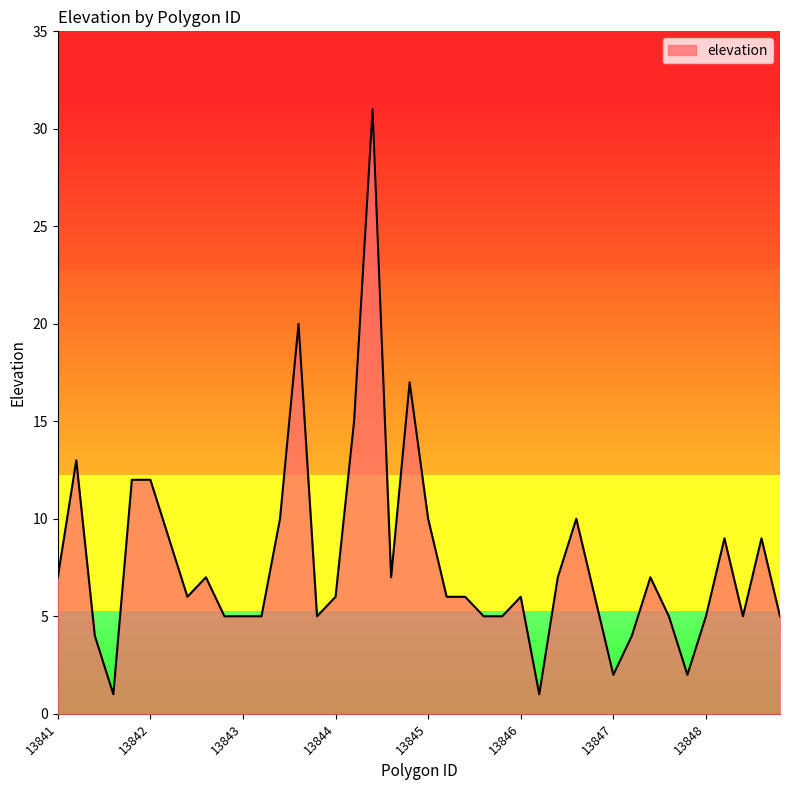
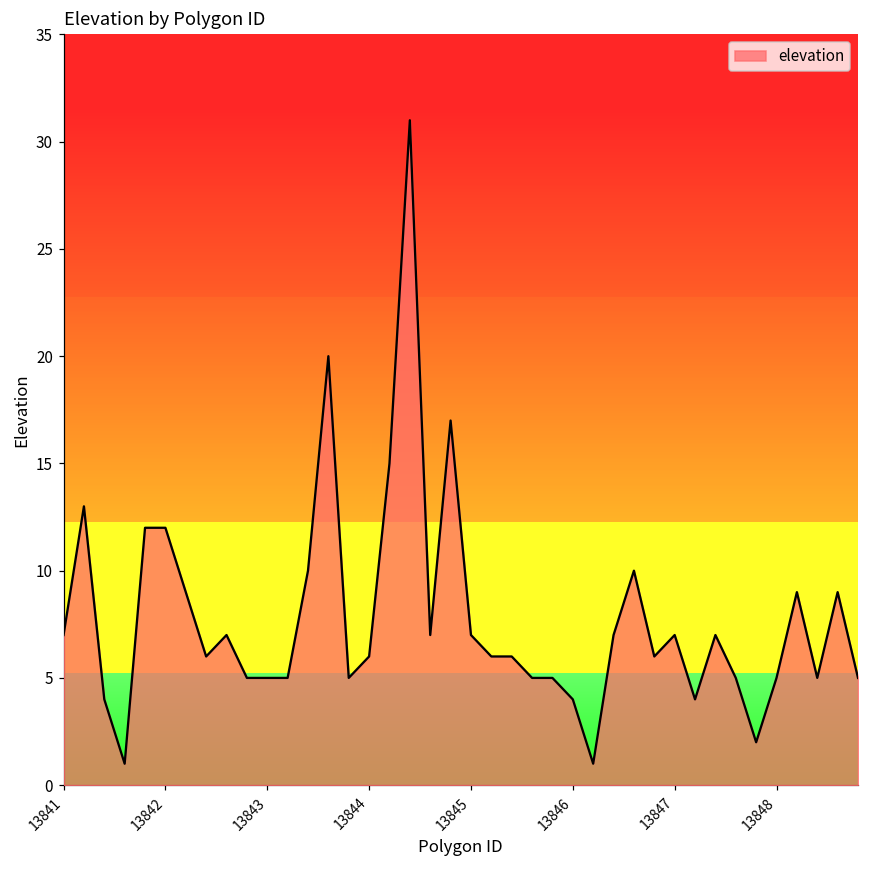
13845: 10 -> 7
13846: 6 -> 4
13847: 2 -> 7
